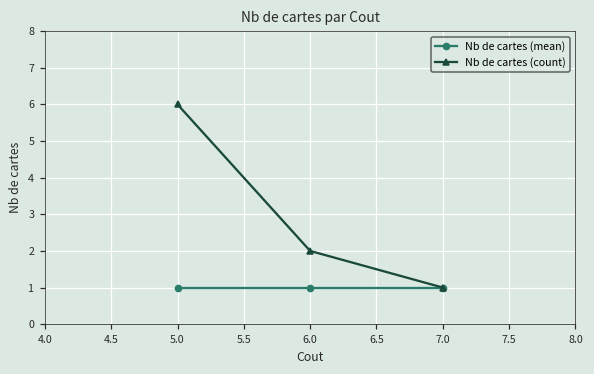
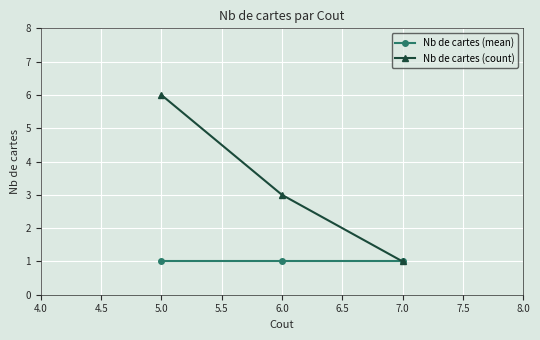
Nb de cartes (count), 6.0: 2 -> 3
